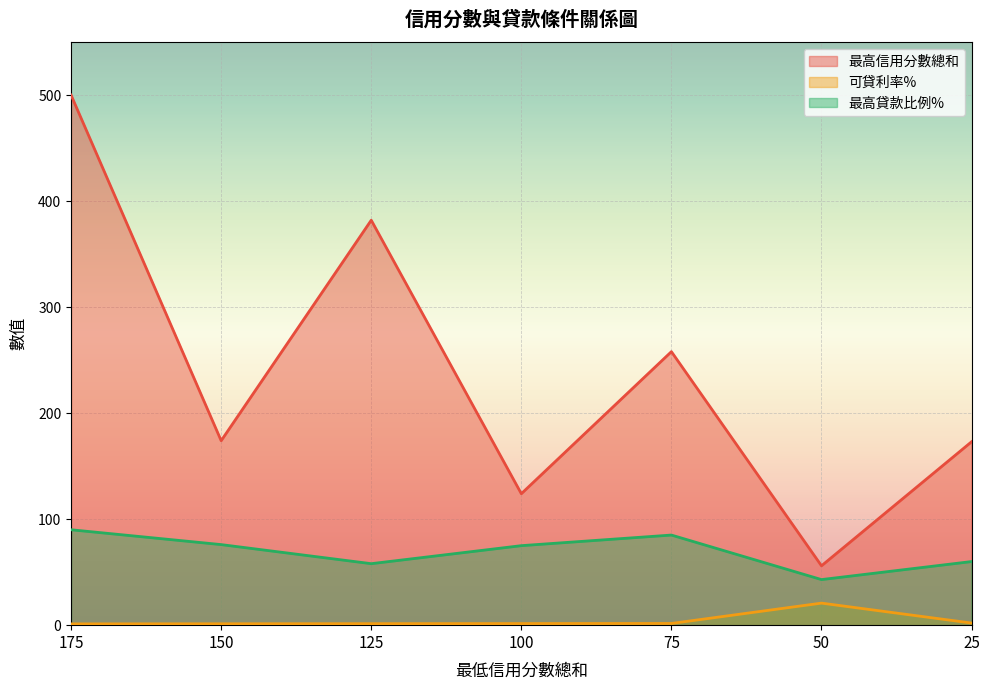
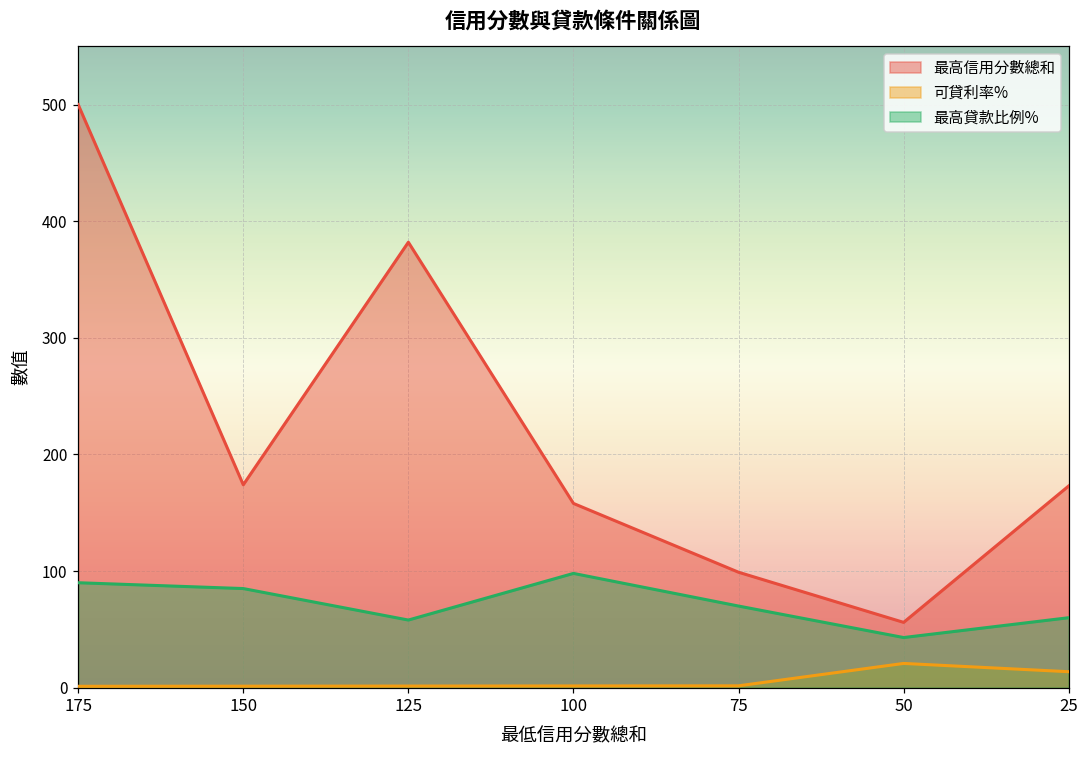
最高貸款比例%, 150: 76 -> 85
最高信用分數總和, 100: 124 -> 158
最高貸款比例%, 100: 75 -> 98
最高信用分數總和, 75: 258 -> 99
最高貸款比例%, 75: 85 -> 70
可貸利率%, 25: 2 -> 14
